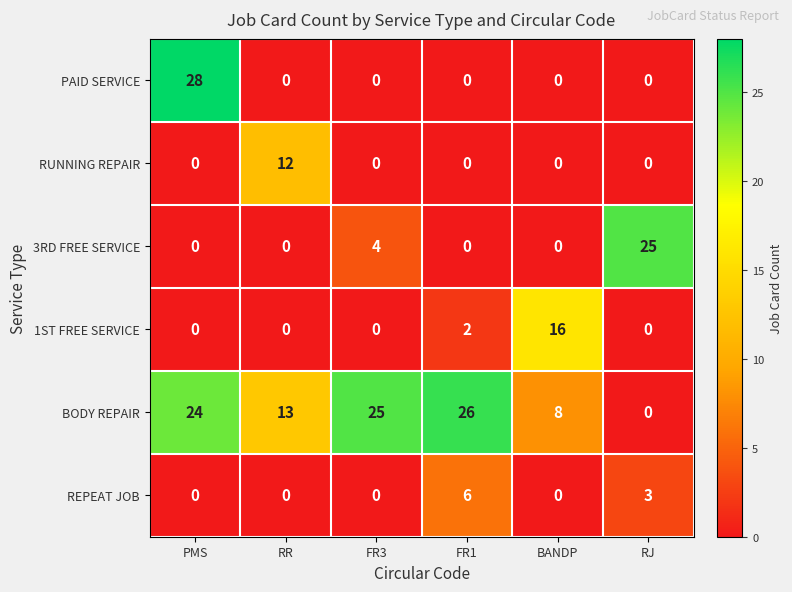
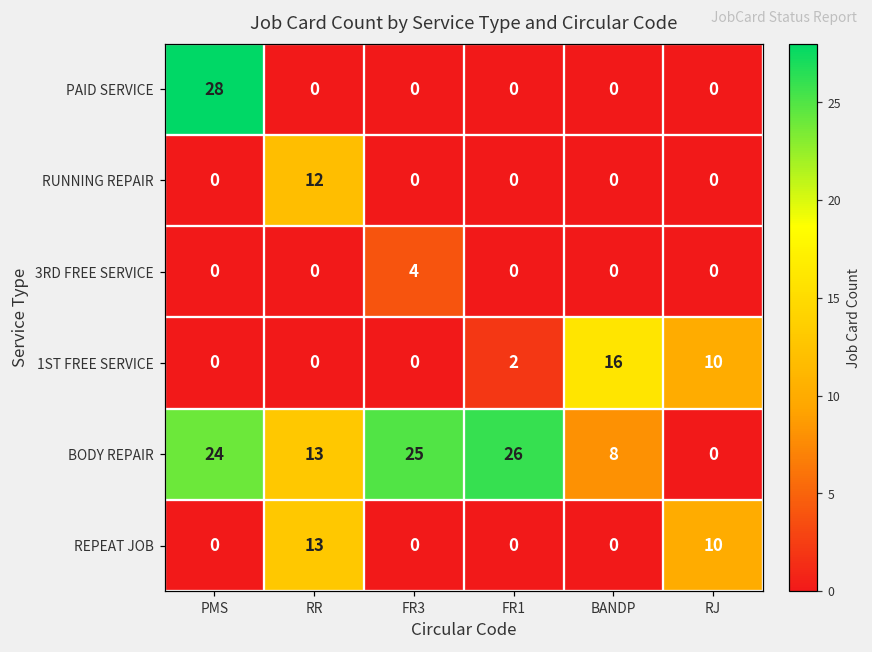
3RD FREE SERVICE, RJ: 25 -> 0
1ST FREE SERVICE, RJ: 0 -> 10
REPEAT JOB, RR: 0 -> 13
REPEAT JOB, FR1: 6 -> 0
REPEAT JOB, RJ: 3 -> 10
